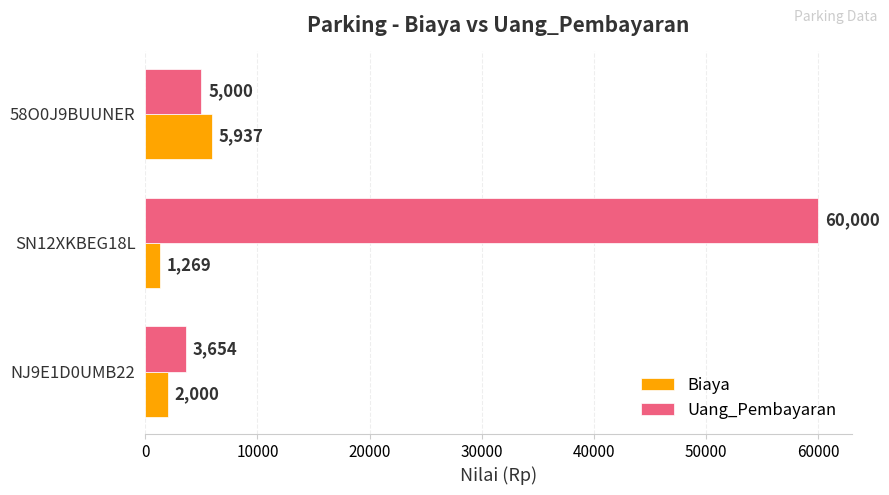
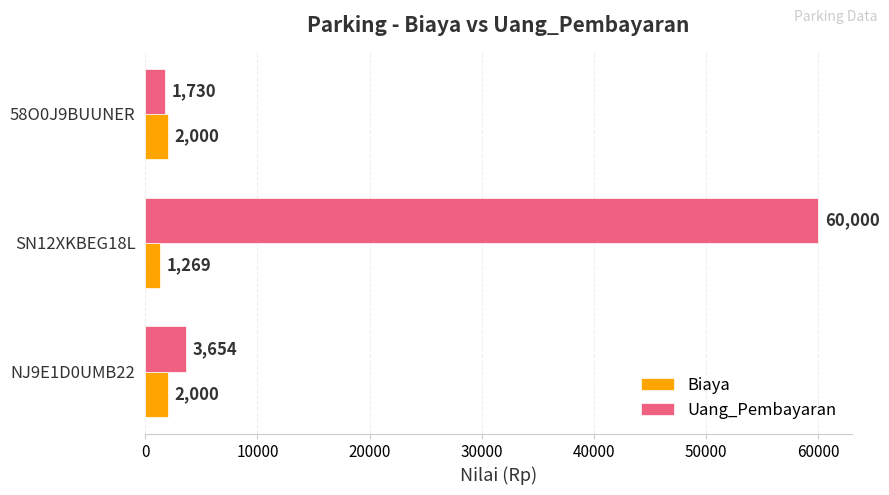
Uang_Pembayaran, 58O0J9BUUNER: 5,000 -> 1,730
Biaya, 58O0J9BUUNER: 5,937 -> 2,000
